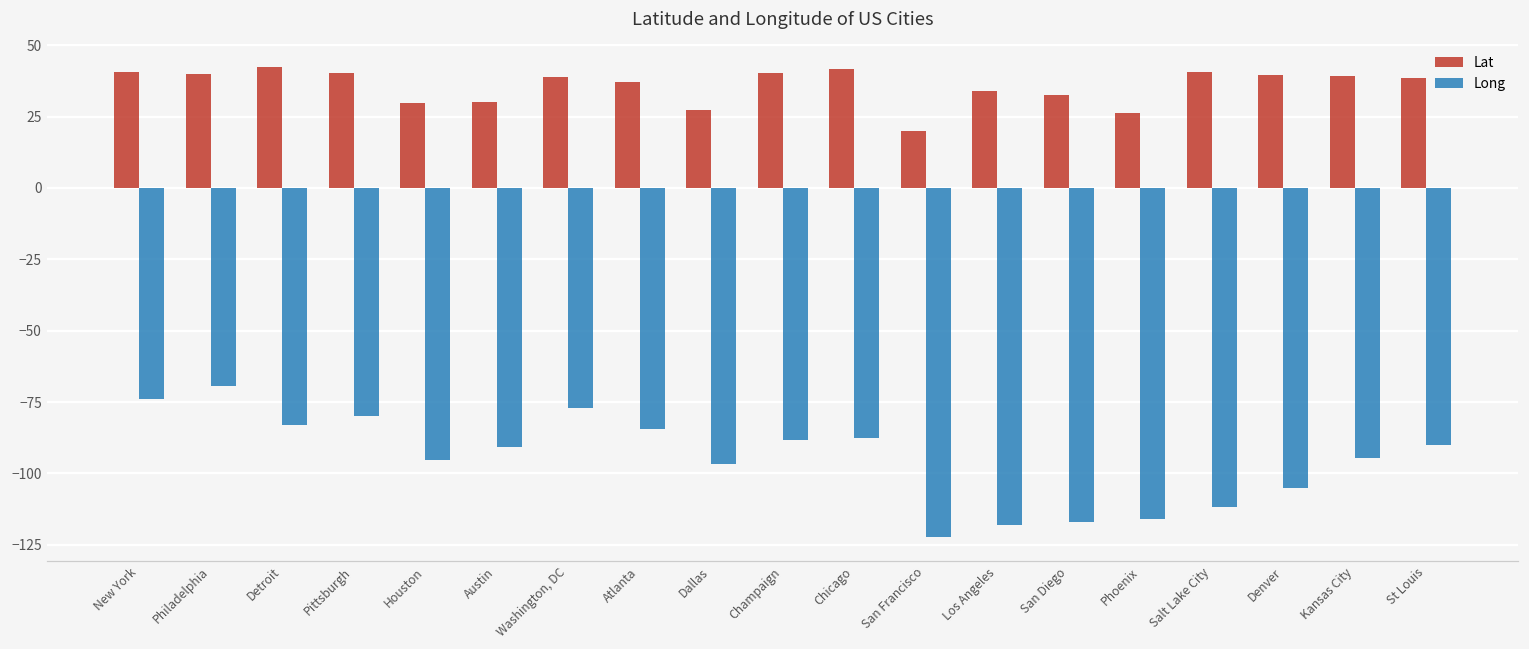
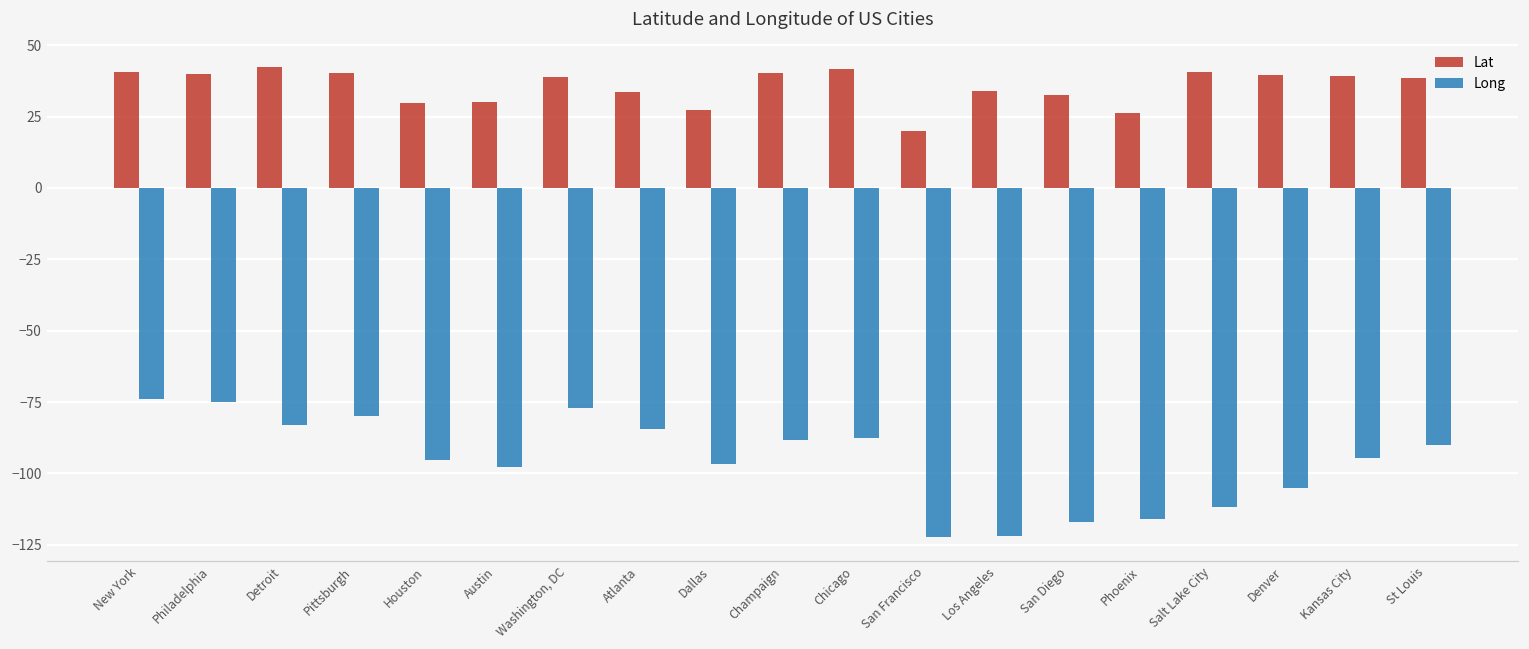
Long, Philadelphia: -69 -> -75
Long, Austin: -91 -> -98
Lat, Atlanta: 37 -> 34
Long, Los Angeles: -118 -> -122
